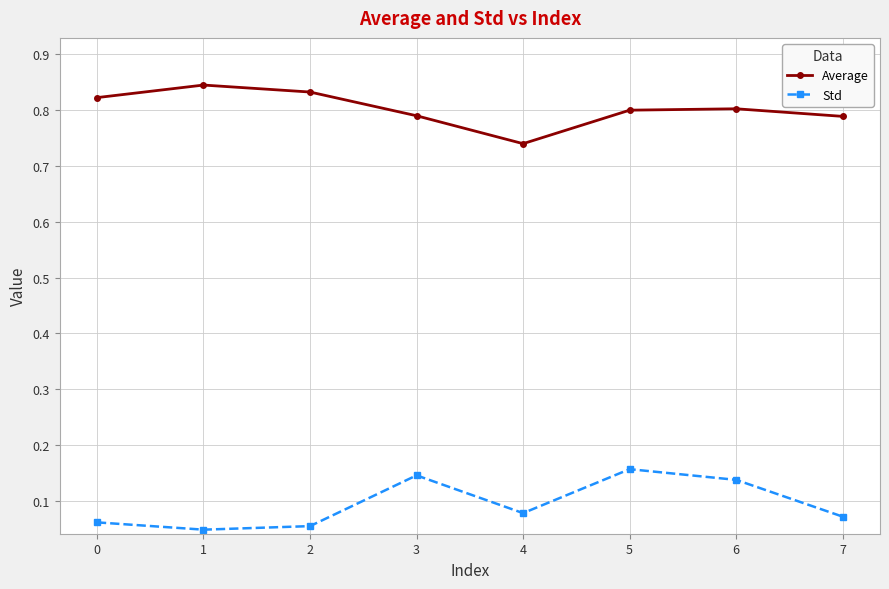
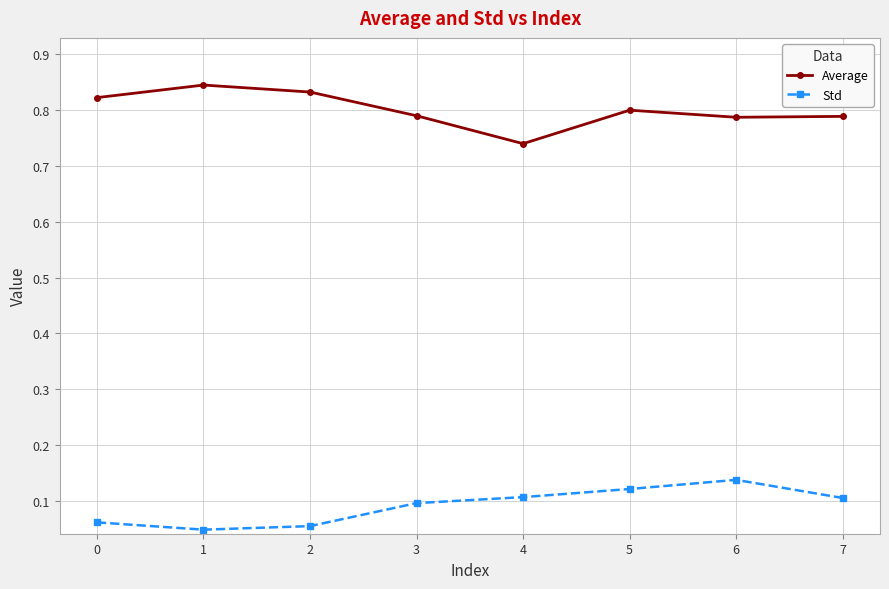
Std, 3: 0.15 -> 0.10
Std, 4: 0.08 -> 0.11
Std, 5: 0.16 -> 0.12
Average, 6: 0.80 -> 0.79
Std, 7: 0.07 -> 0.11
